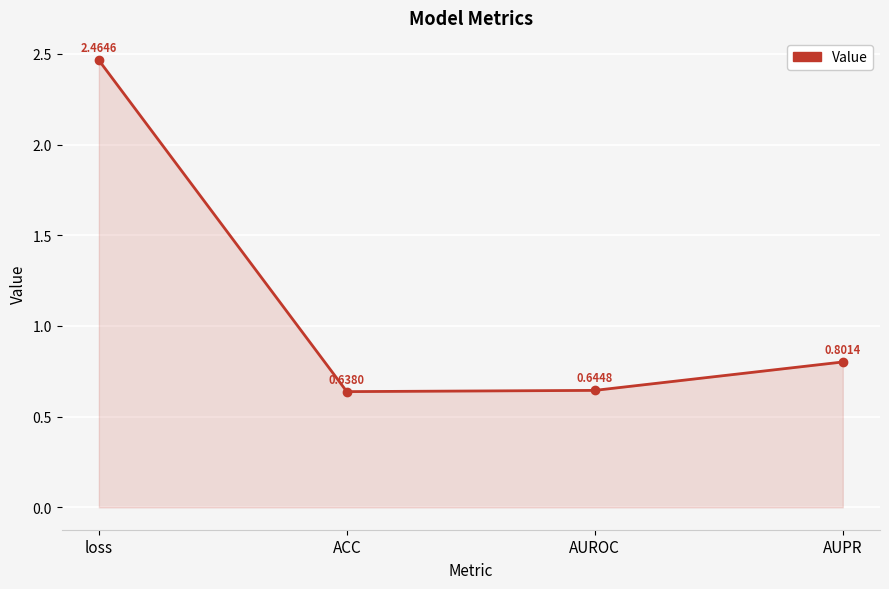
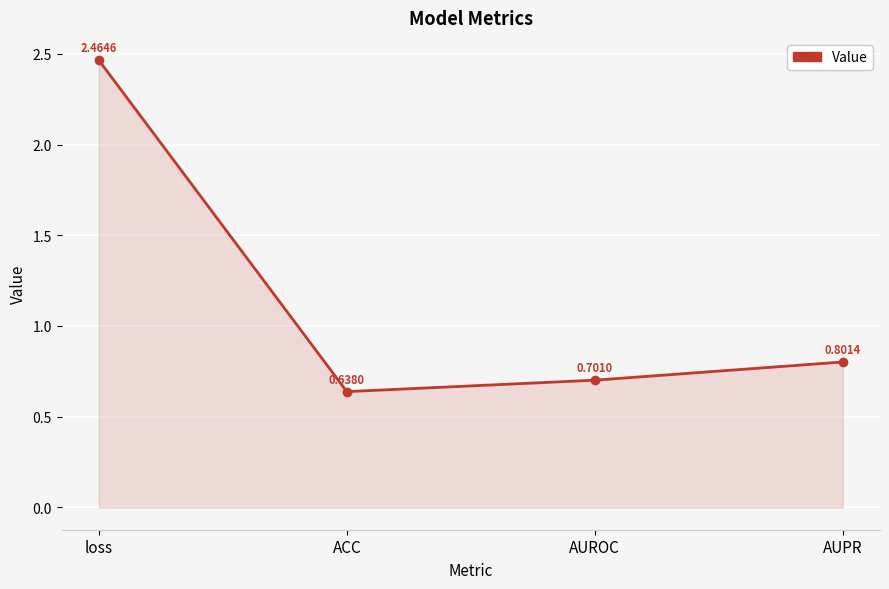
AUROC: 0.6448 -> 0.7010
